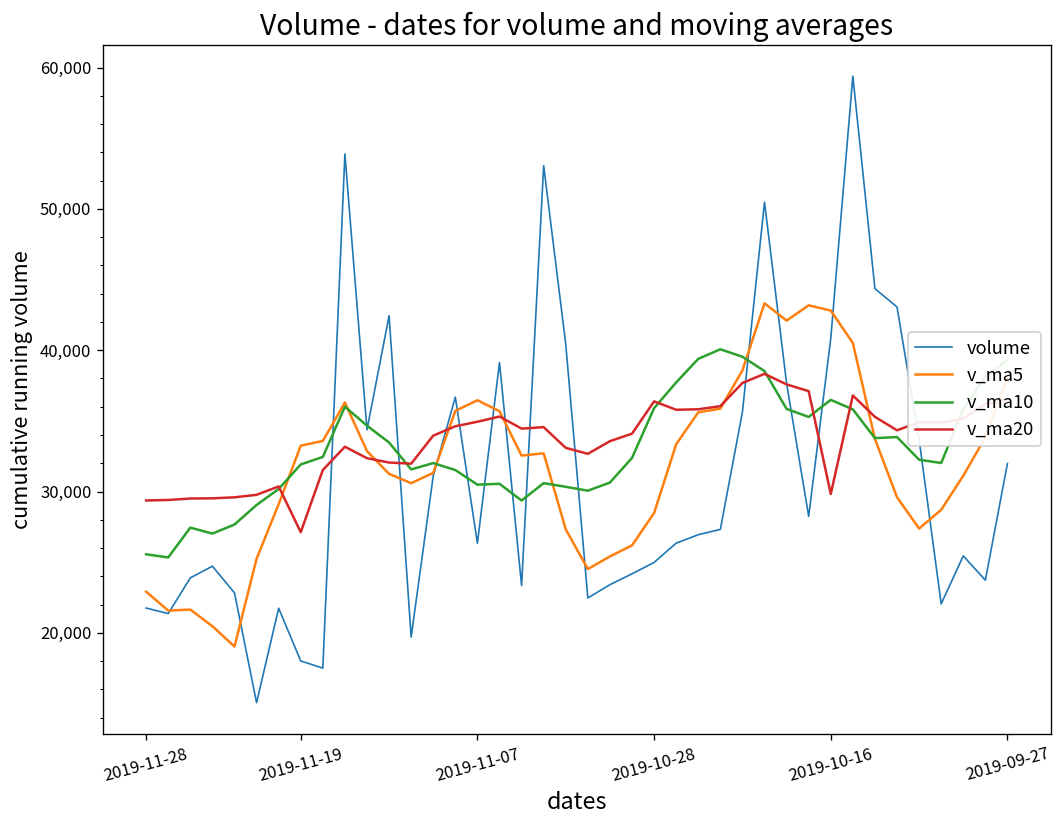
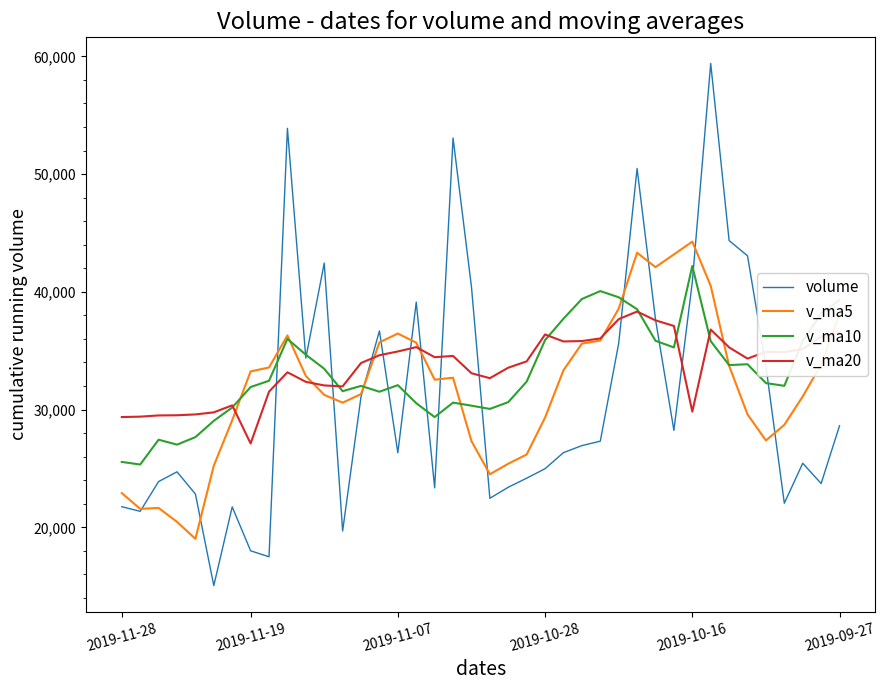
v_ma10, 2019-11-07: 30,500 -> 32,100
v_ma5, 2019-10-28: 28,500 -> 29,300
v_ma5, 2019-10-16: 42,800 -> 44,300
v_ma10, 2019-10-16: 36,500 -> 42,200
volume, 2019-09-27: 32,000 -> 28,600
